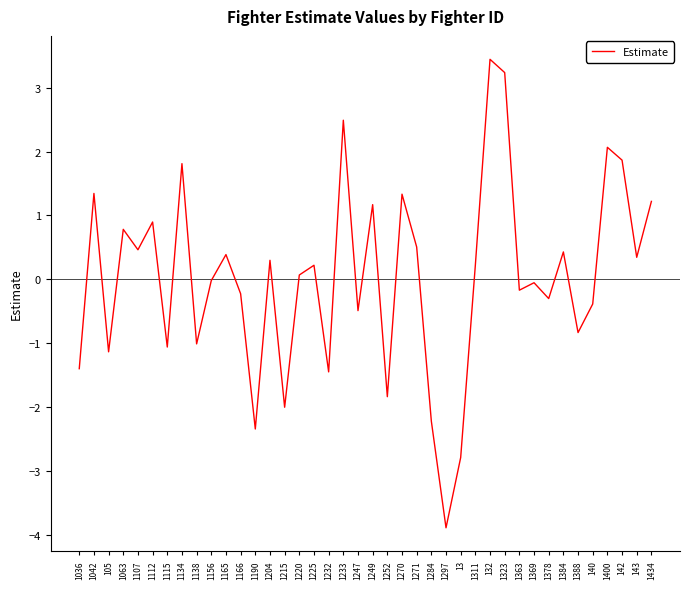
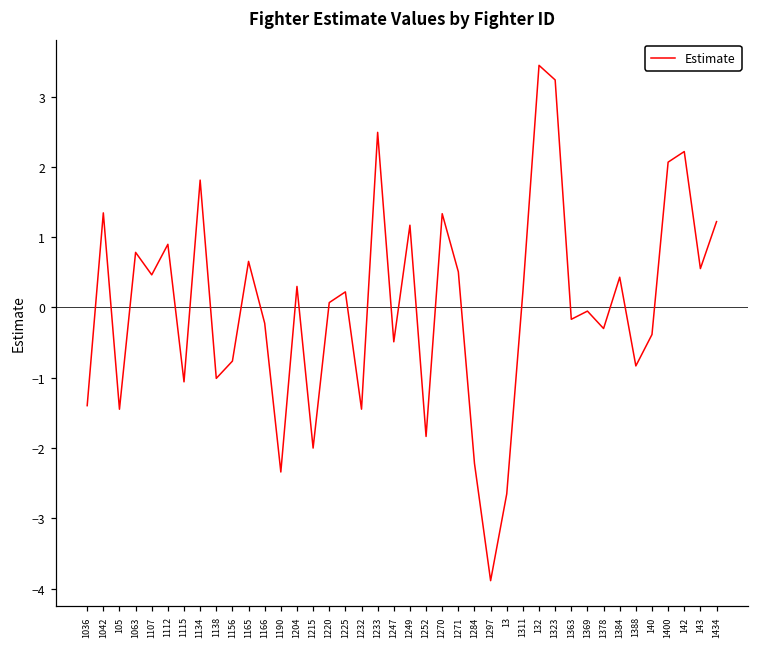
105: -1.1 -> -1.4
1156: 0.0 -> -0.8
1165: 0.4 -> 0.7
13: -2.8 -> -2.7
142: 1.9 -> 2.2
143: 0.3 -> 0.6
